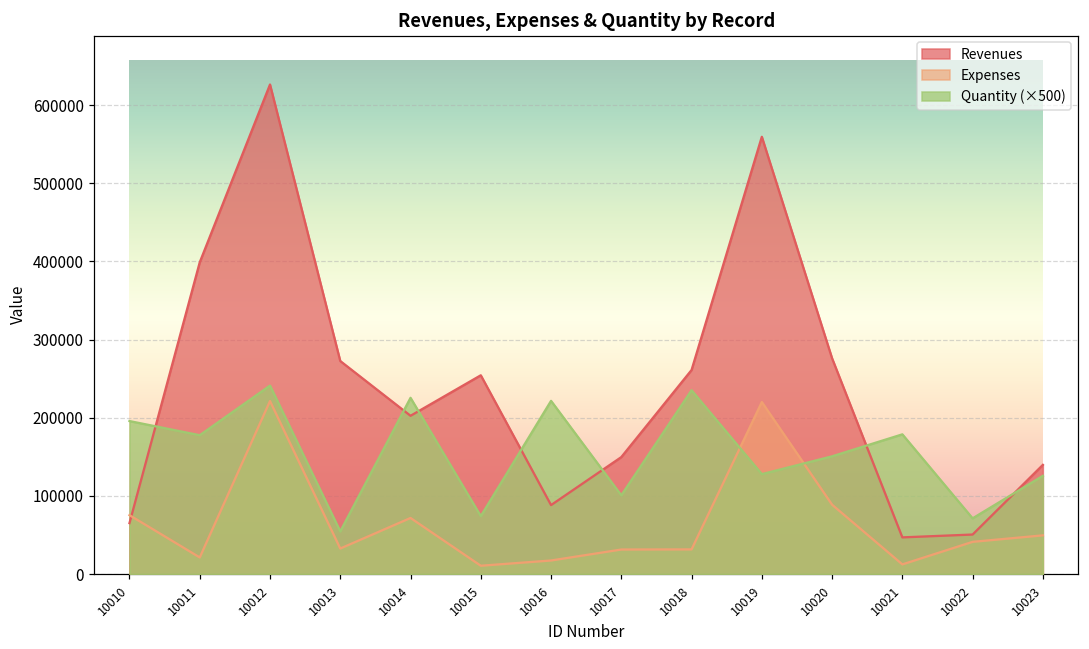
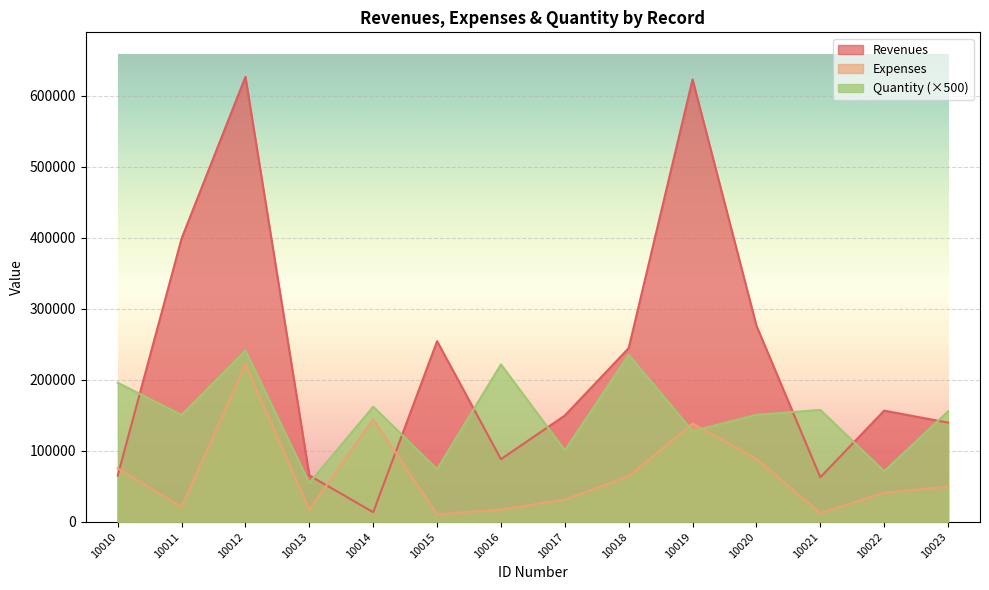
Quantity (×500), 10011: 180000 -> 150000
Revenues, 10013: 270000 -> 70000
Expenses, 10013: 30000 -> 20000
Revenues, 10014: 200000 -> 10000
Expenses, 10014: 70000 -> 140000
Quantity (×500), 10014: 230000 -> 160000
Revenues, 10018: 260000 -> 240000
Expenses, 10018: 30000 -> 60000
Revenues, 10019: 560000 -> 620000
Expenses, 10019: 220000 -> 140000
Revenues, 10021: 50000 -> 60000
Quantity (×500), 10021: 180000 -> 160000
Revenues, 10022: 50000 -> 160000
Quantity (×500), 10023: 130000 -> 160000
